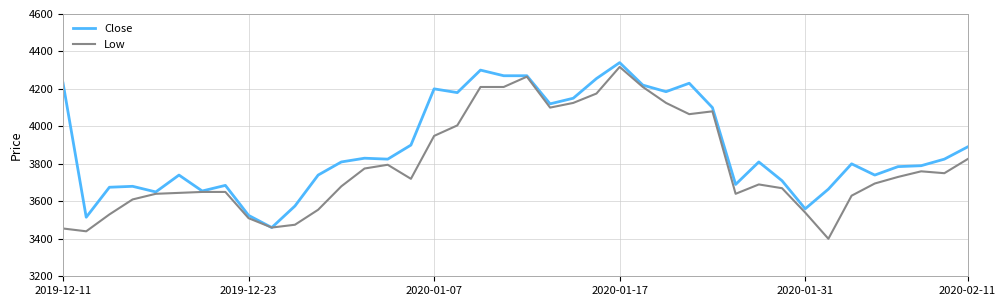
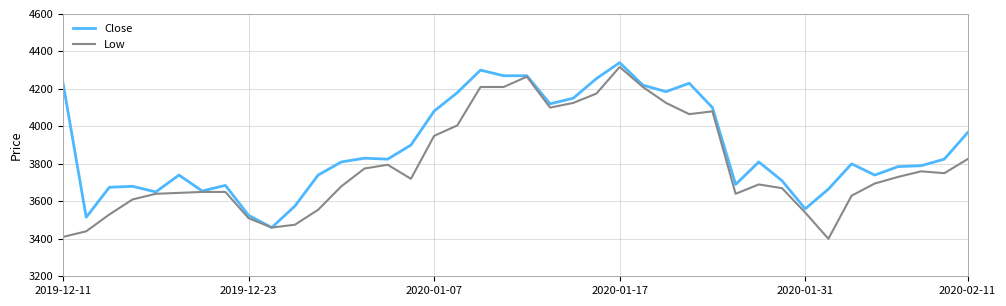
Low, 2019-12-11: 3460 -> 3410
Close, 2020-01-07: 4200 -> 4080
Close, 2020-02-11: 3890 -> 3970
